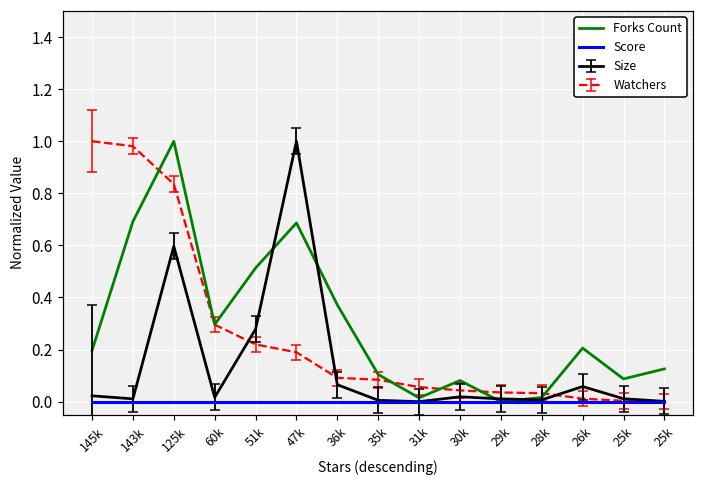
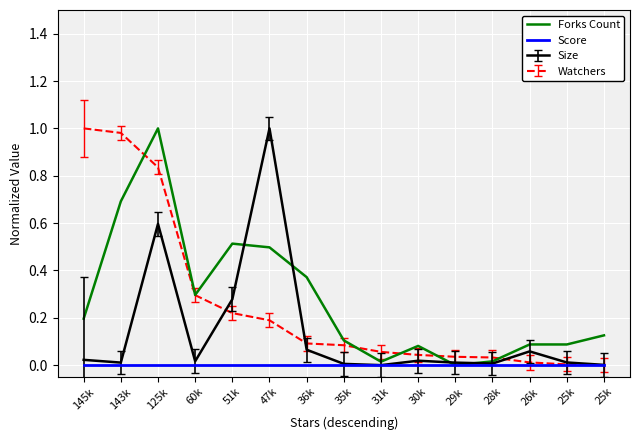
Forks Count, 47k: 0.69 -> 0.50
Forks Count, 26k: 0.21 -> 0.09
